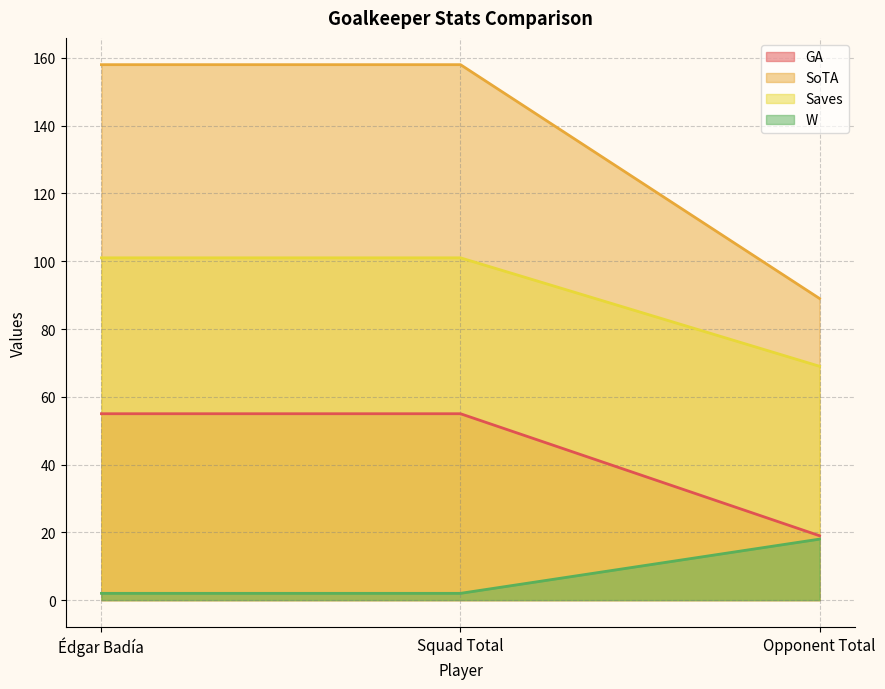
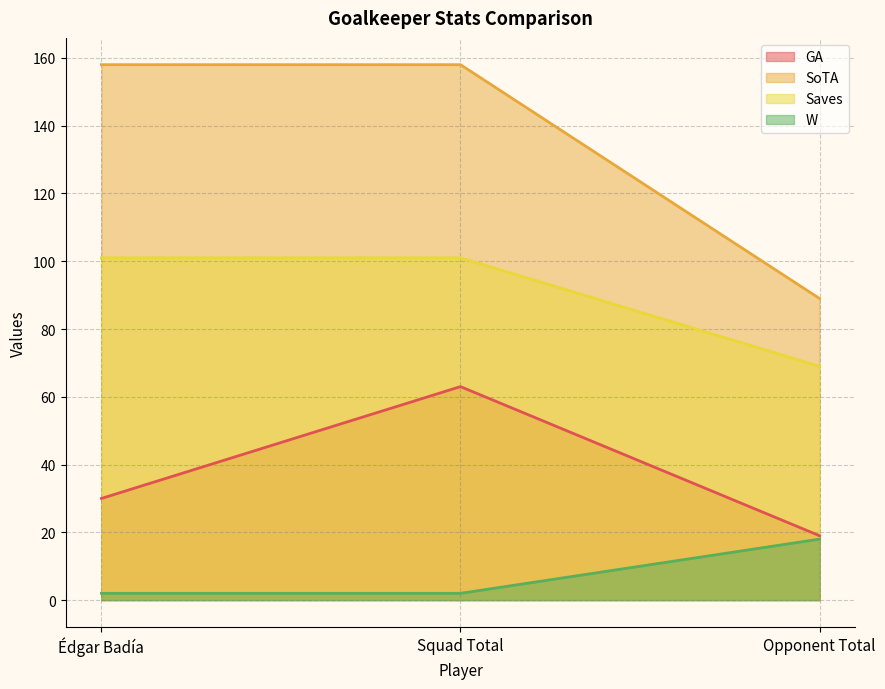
GA, Édgar Badía: 55 -> 30
GA, Squad Total: 55 -> 63
